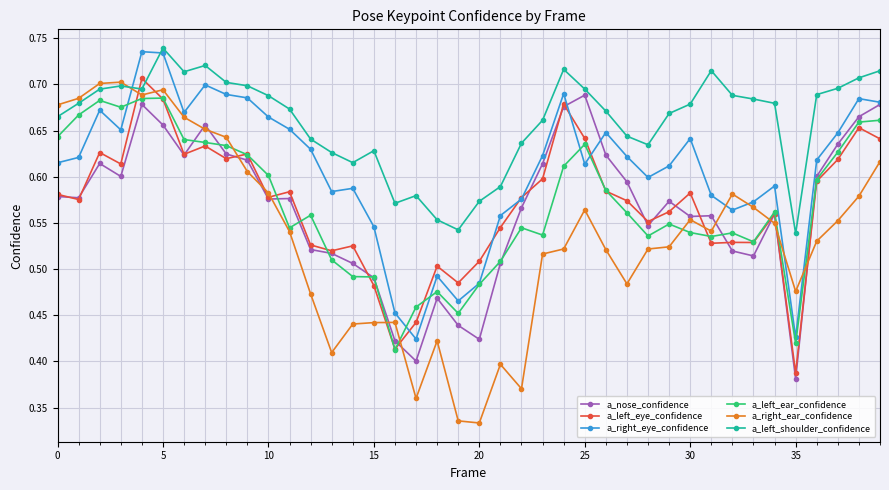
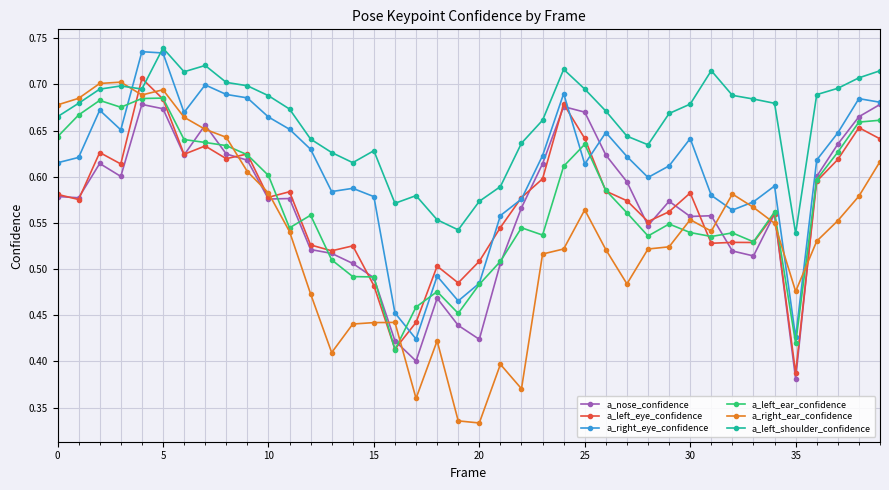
a_nose_confidence, 5: 0.66 -> 0.67
a_right_eye_confidence, 15: 0.55 -> 0.58
a_nose_confidence, 25: 0.69 -> 0.67
